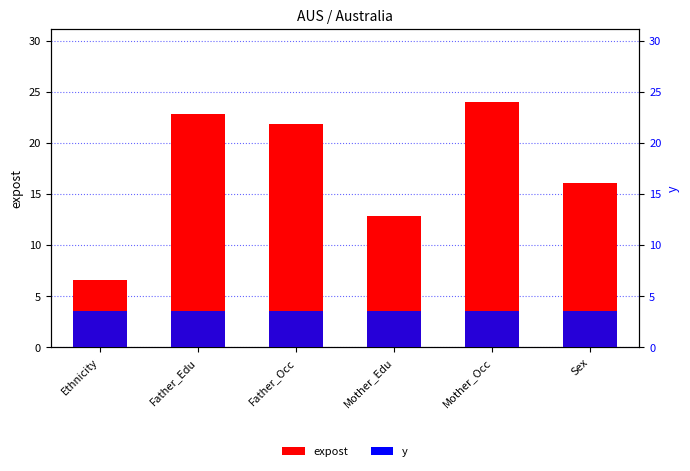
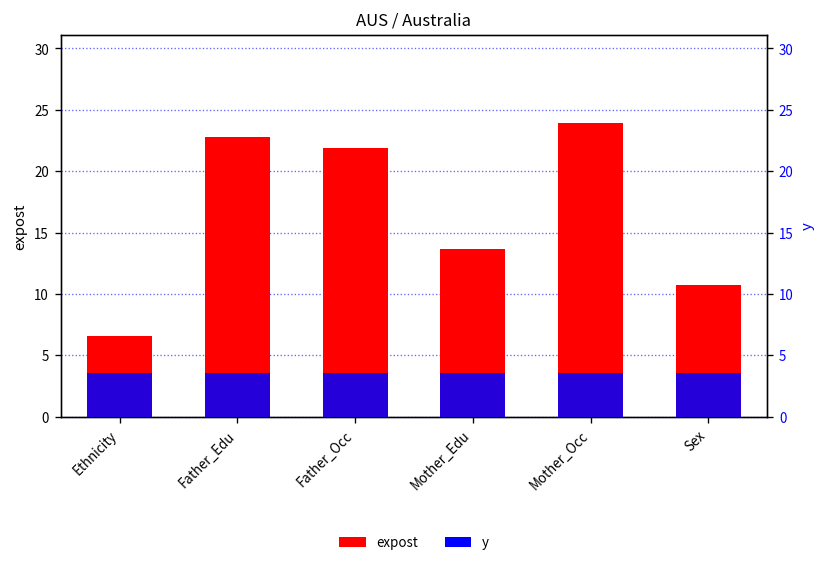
expost, Mother_Edu: 12.8 -> 13.6
expost, Sex: 16.1 -> 10.8
